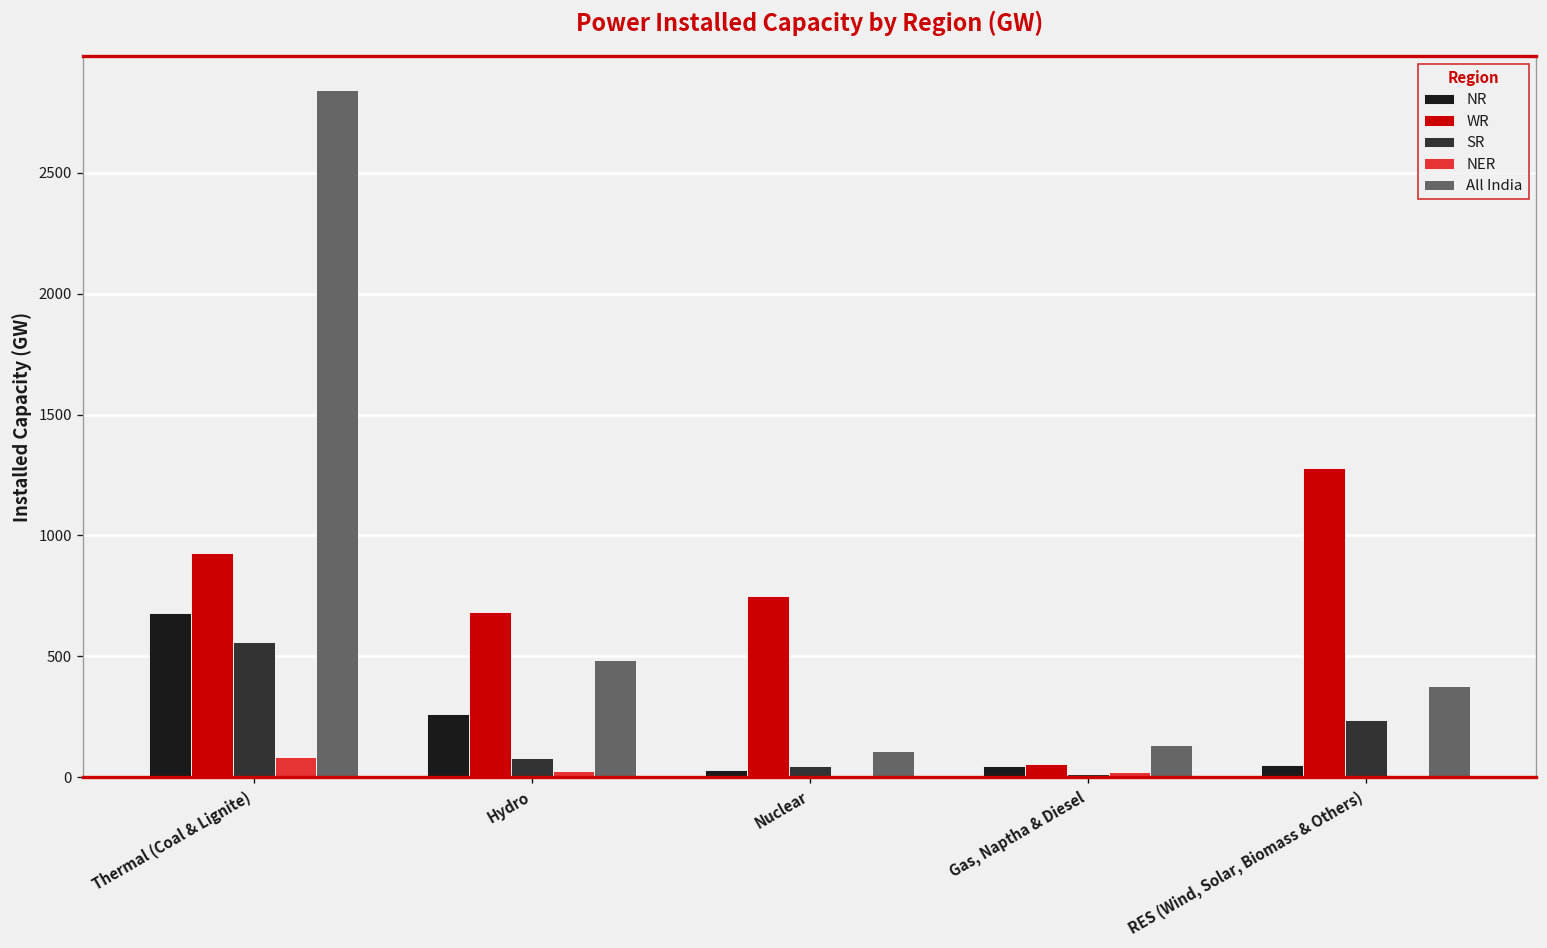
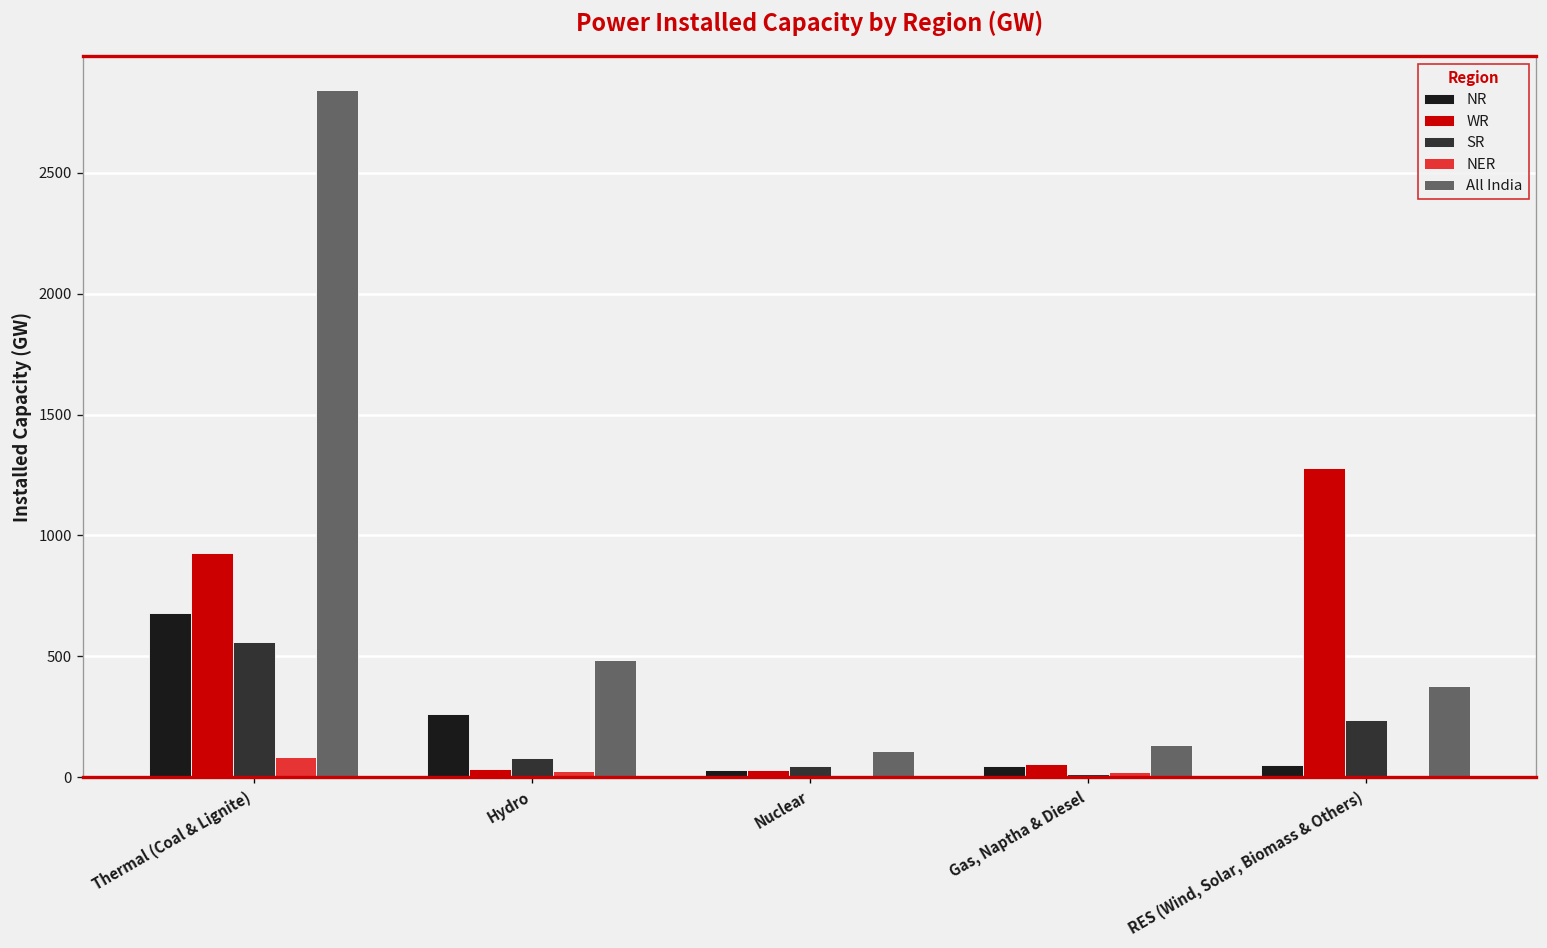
WR, Hydro: 690 -> 30
WR, Nuclear: 750 -> 30
